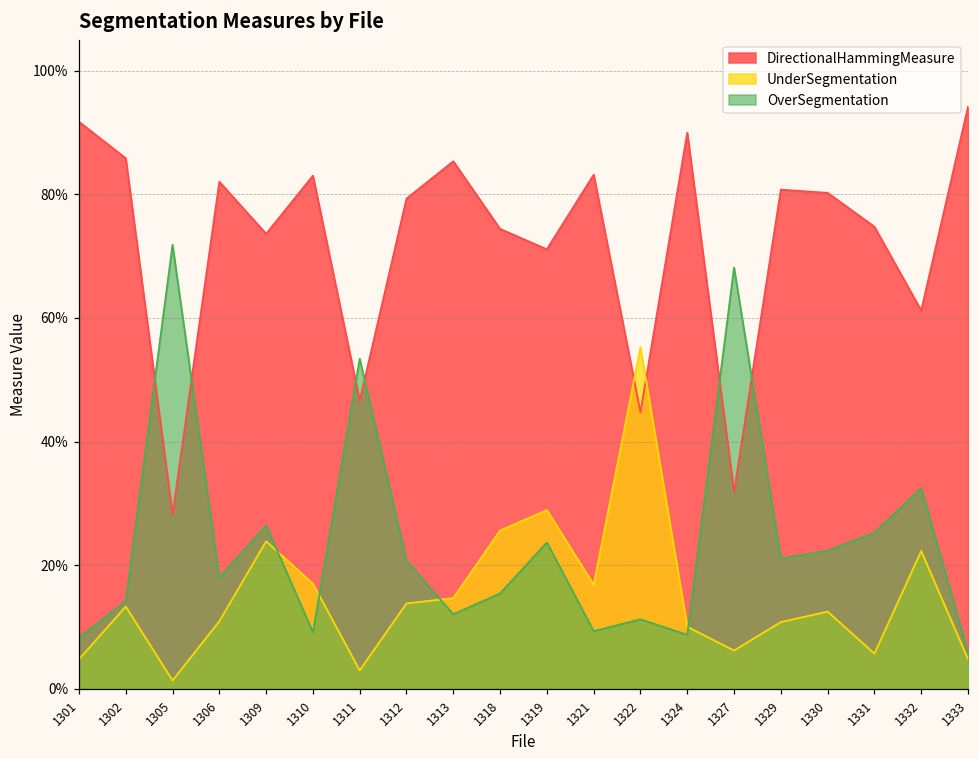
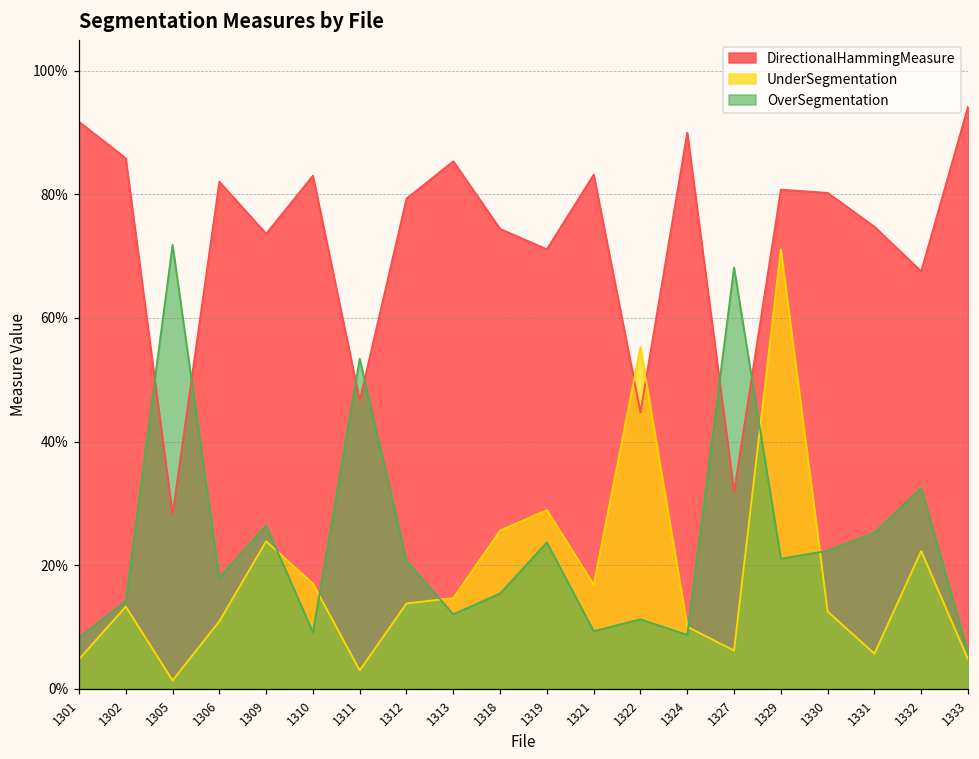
UnderSegmentation, 1329: 11% -> 71%
DirectionalHammingMeasure, 1332: 61% -> 68%
